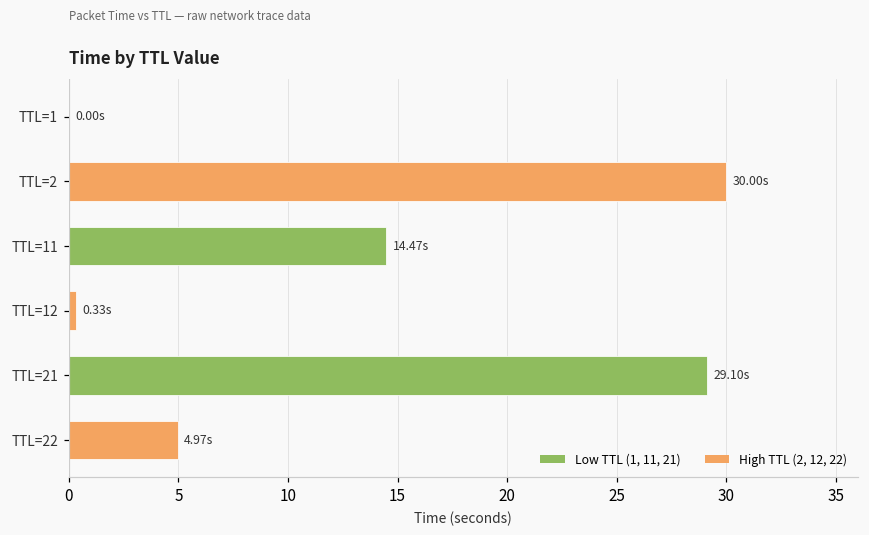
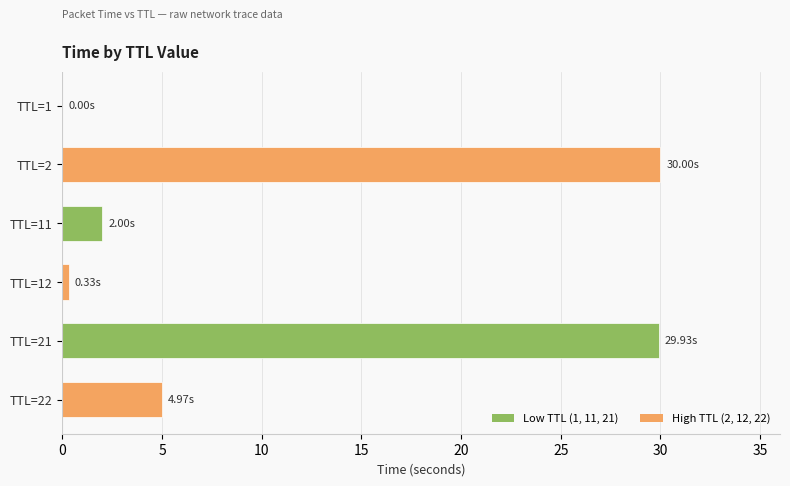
TTL=11: 14.47s -> 2.00s
TTL=21: 29.10s -> 29.93s
